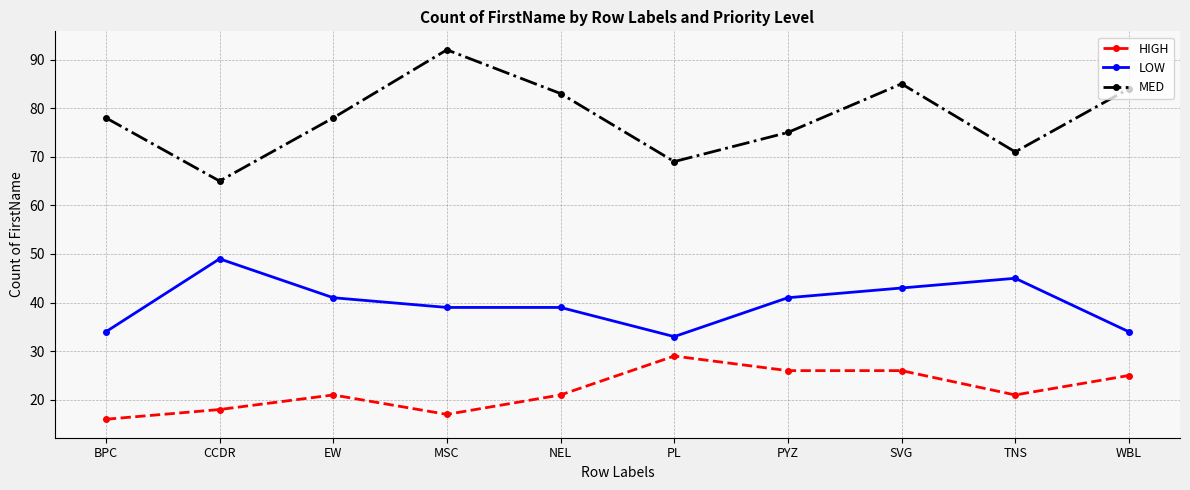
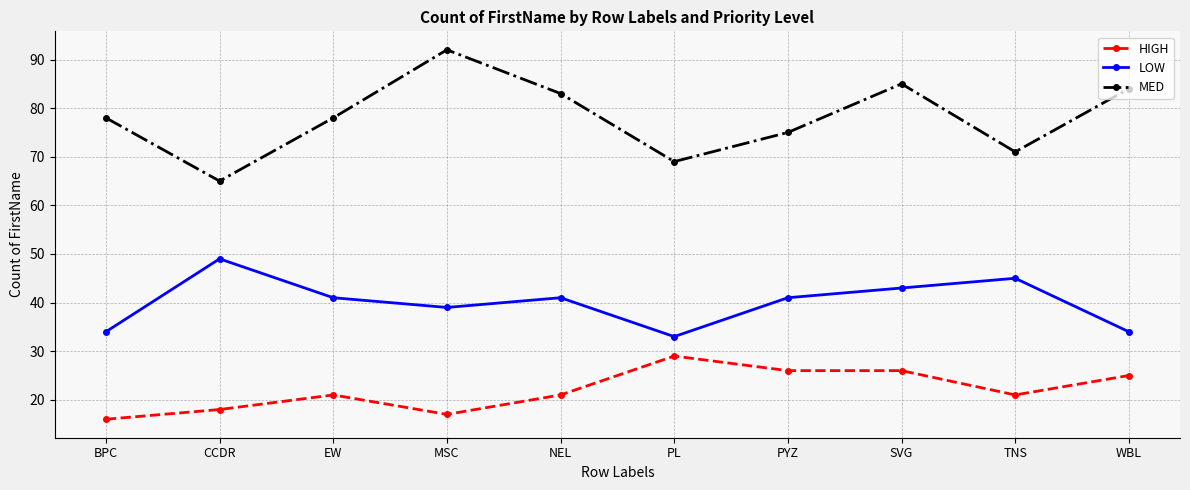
LOW, NEL: 39 -> 41
